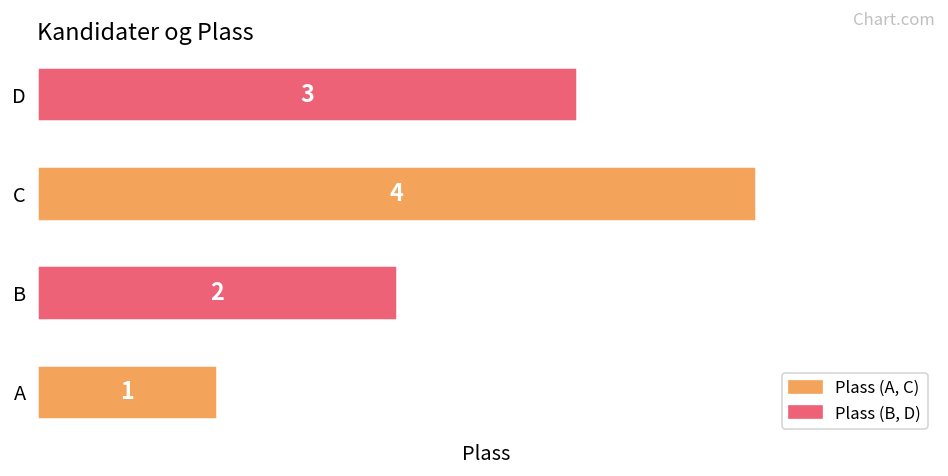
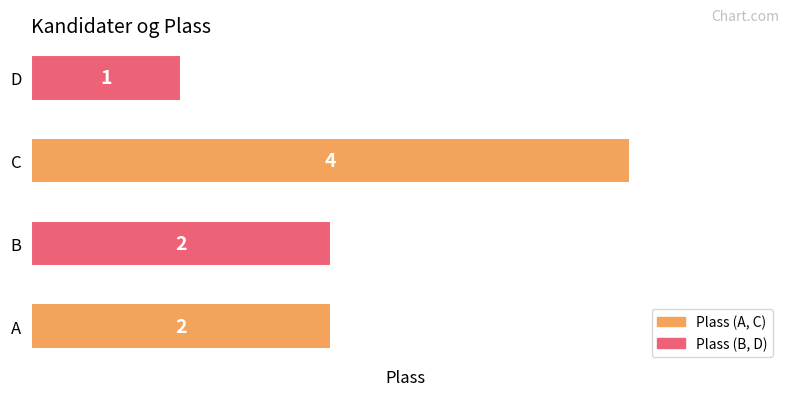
D: 3 -> 1
A: 1 -> 2
